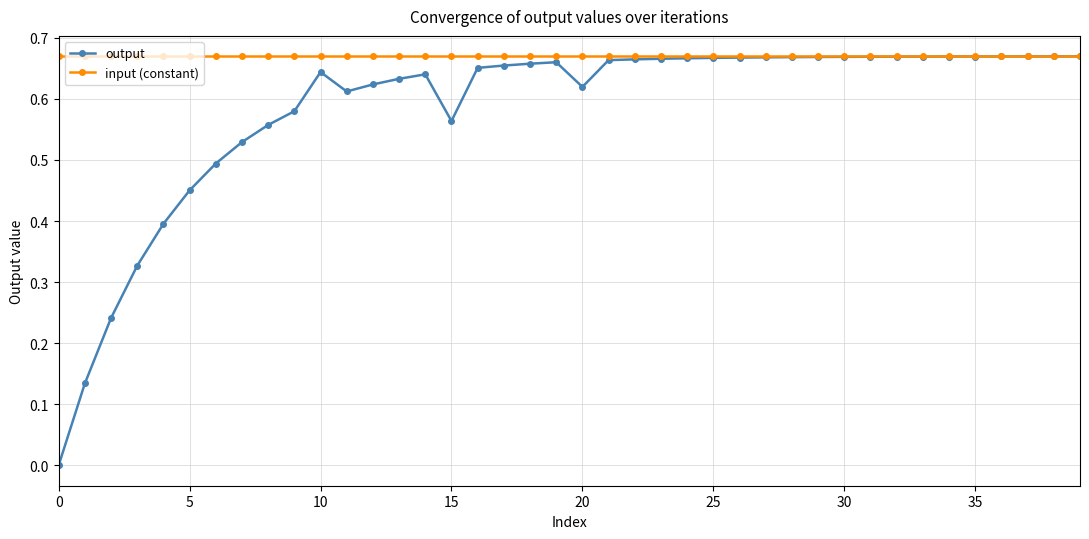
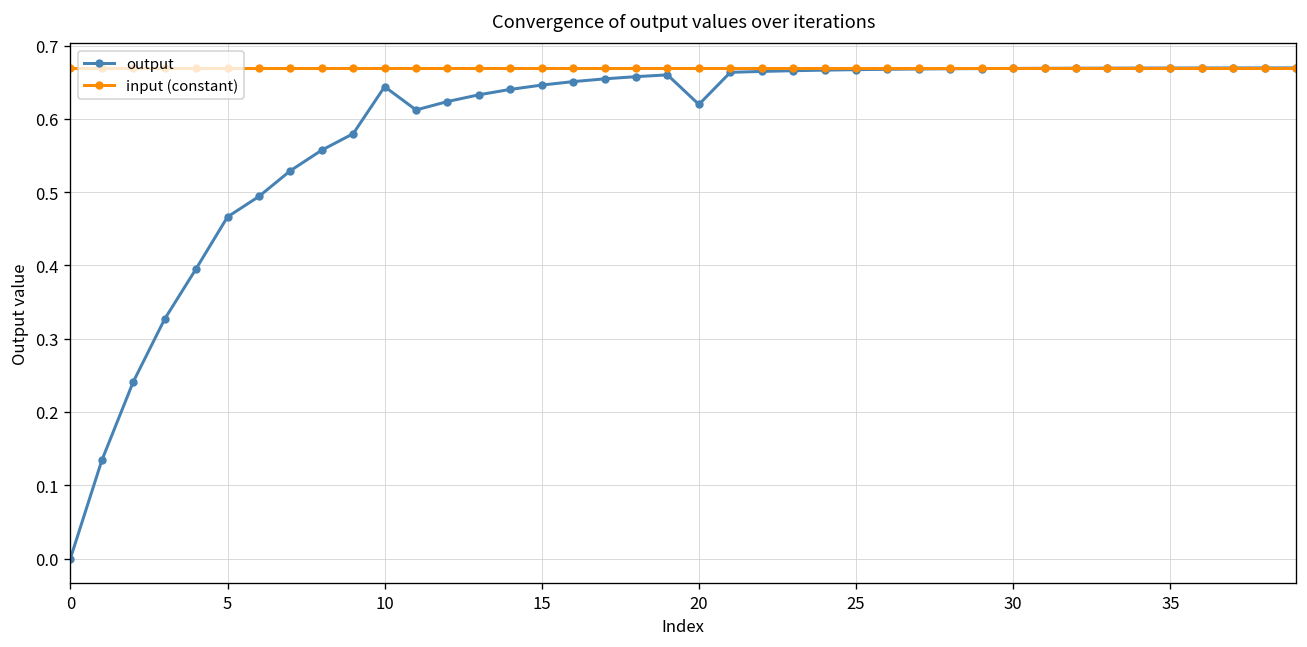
output, 5: 0.45 -> 0.47
output, 15: 0.56 -> 0.65
